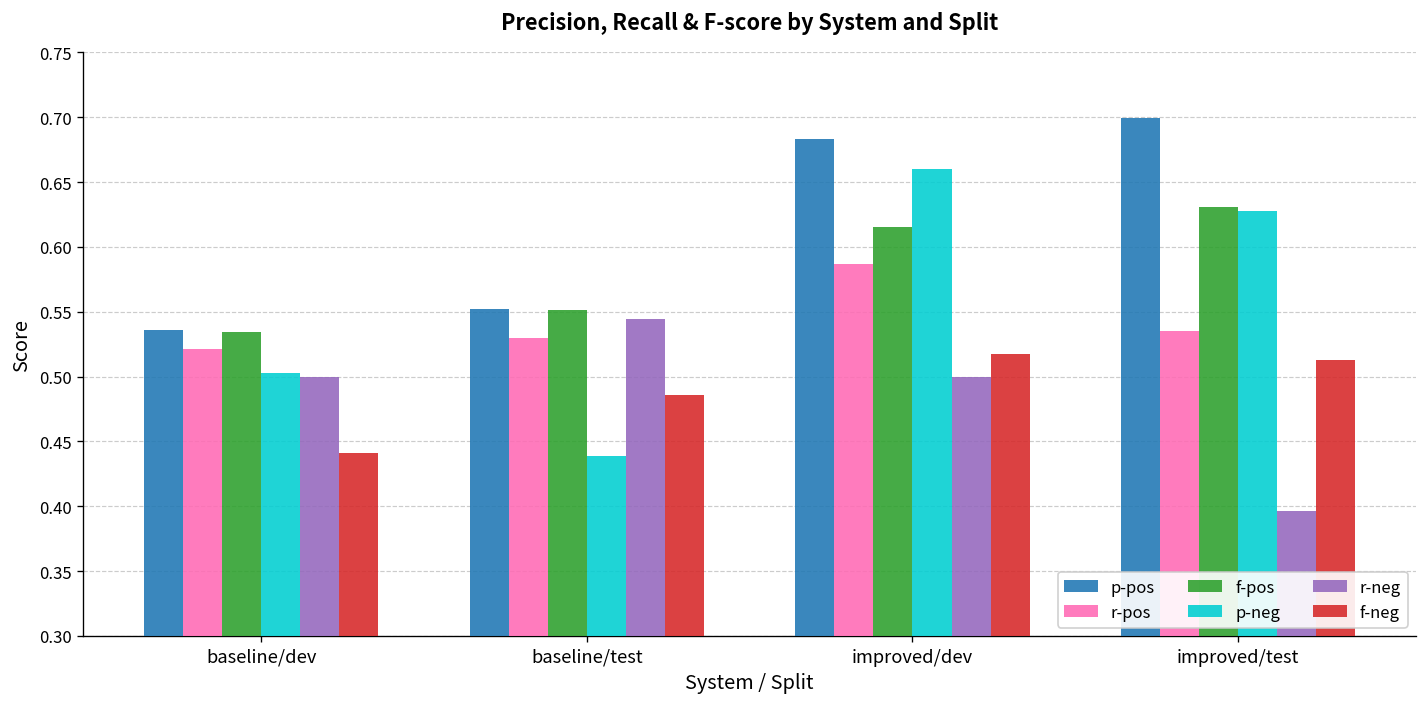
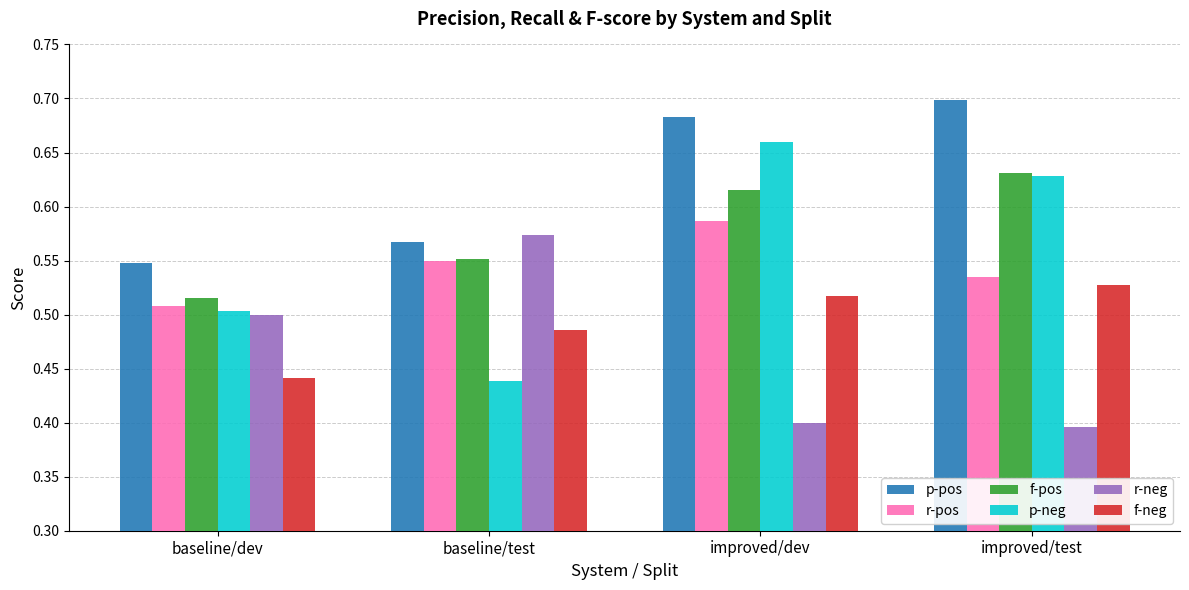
p-pos, baseline/dev: 0.536 -> 0.548
r-pos, baseline/dev: 0.521 -> 0.508
f-pos, baseline/dev: 0.534 -> 0.515
p-pos, baseline/test: 0.552 -> 0.567
r-pos, baseline/test: 0.53 -> 0.55
r-neg, baseline/test: 0.544 -> 0.574
r-neg, improved/dev: 0.5 -> 0.4
f-neg, improved/test: 0.513 -> 0.527
